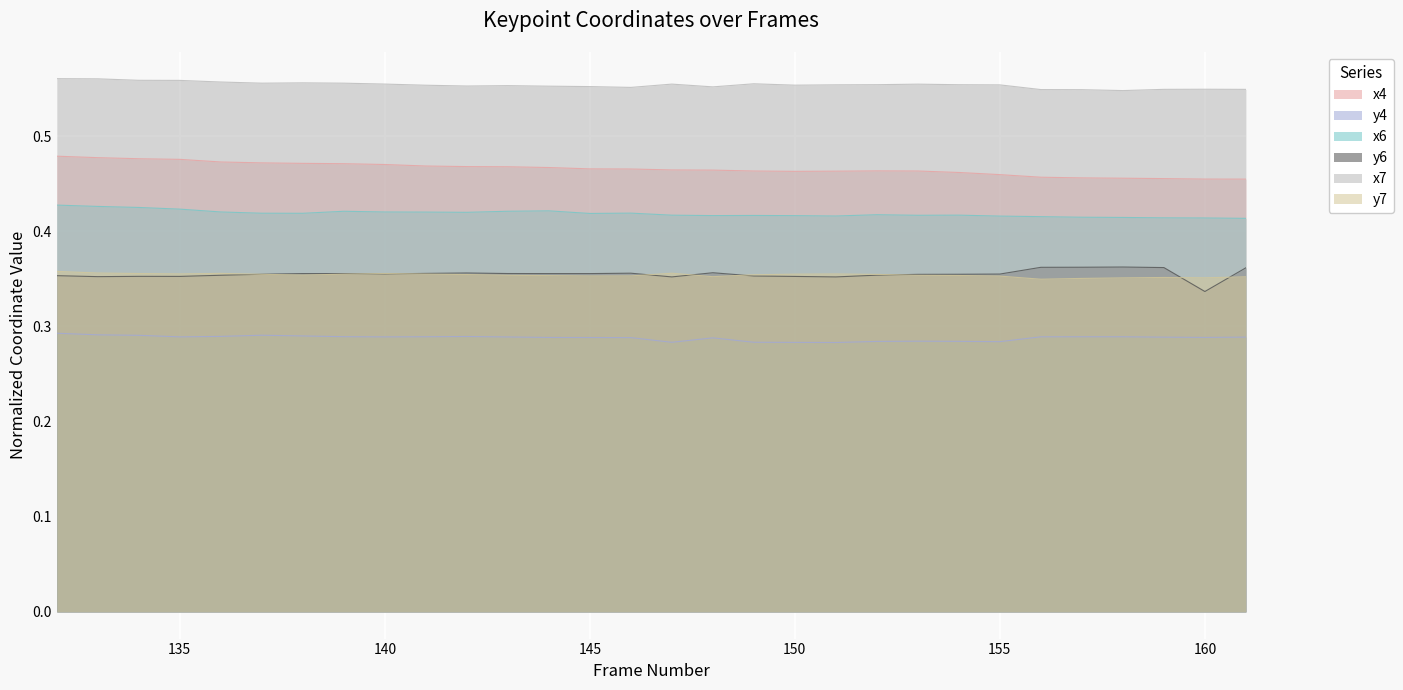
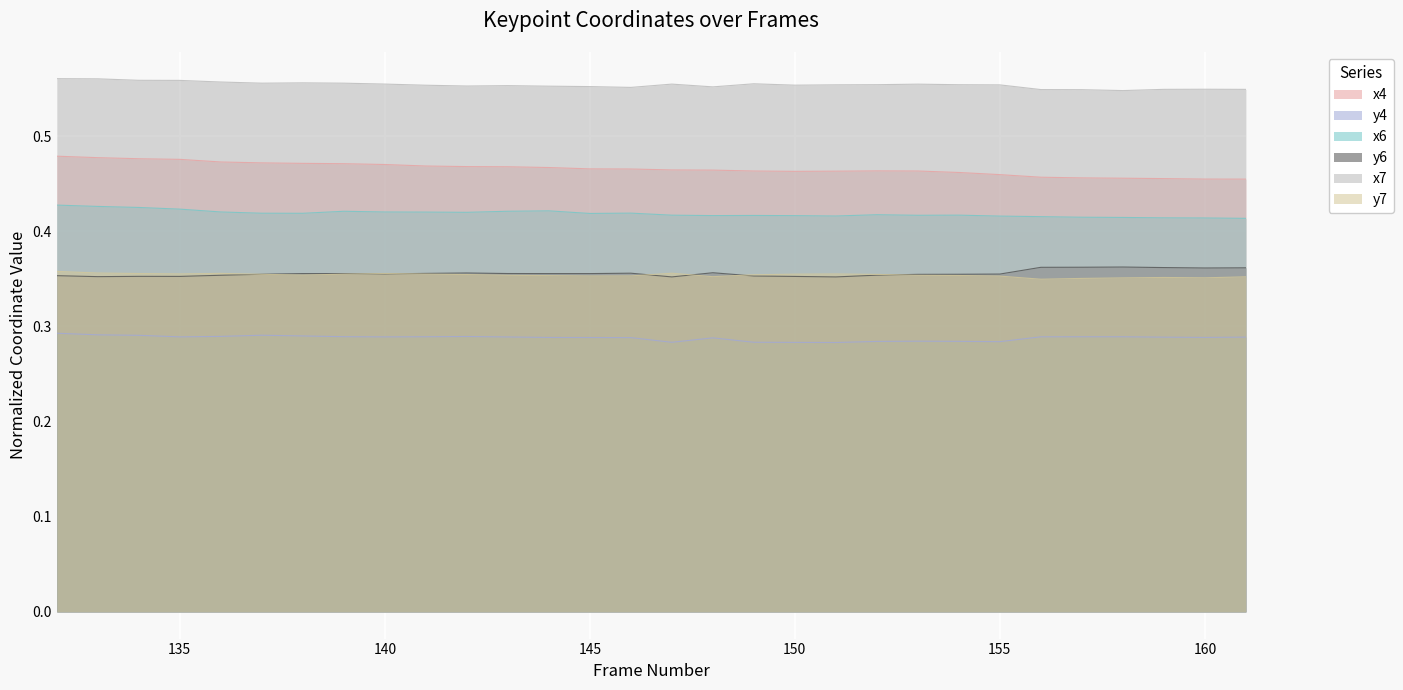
y6, 160: 0.34 -> 0.36
